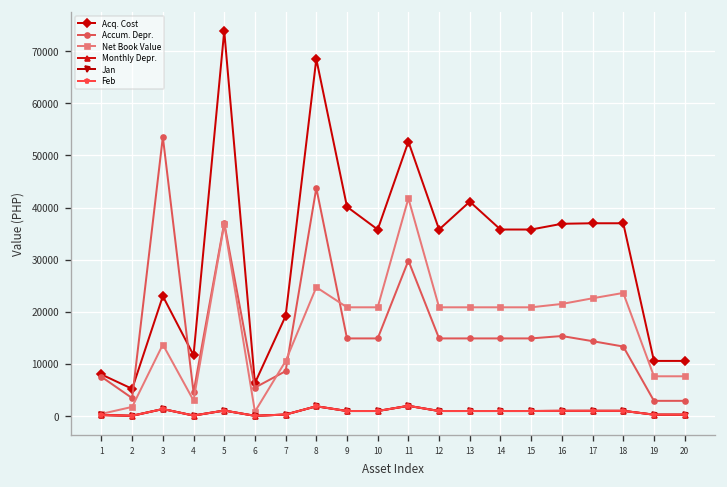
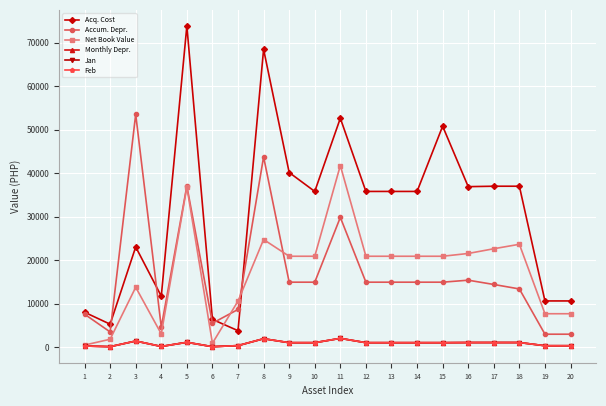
Acq. Cost, 7: 19000 -> 4000
Acq. Cost, 13: 41000 -> 36000
Acq. Cost, 15: 36000 -> 51000
